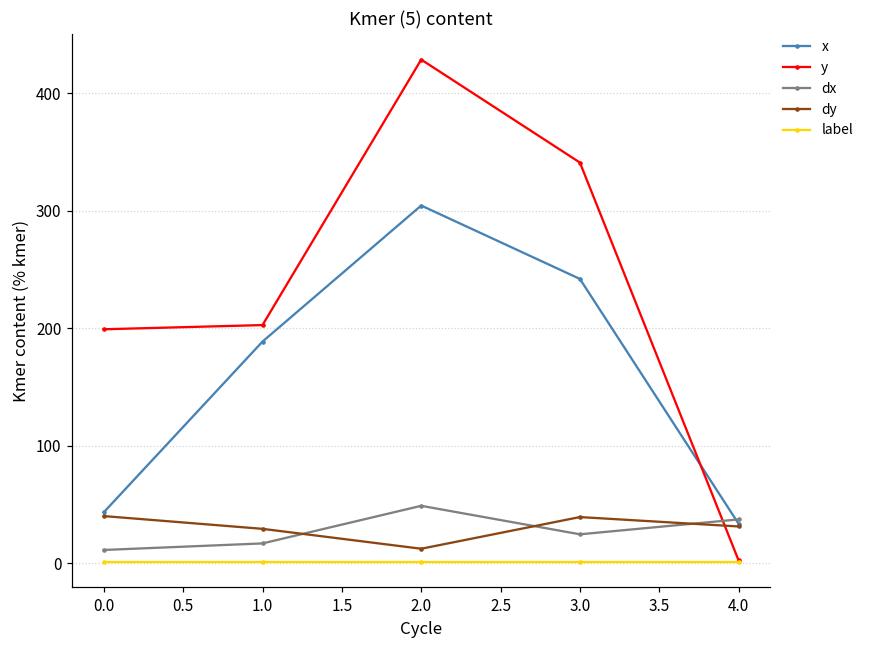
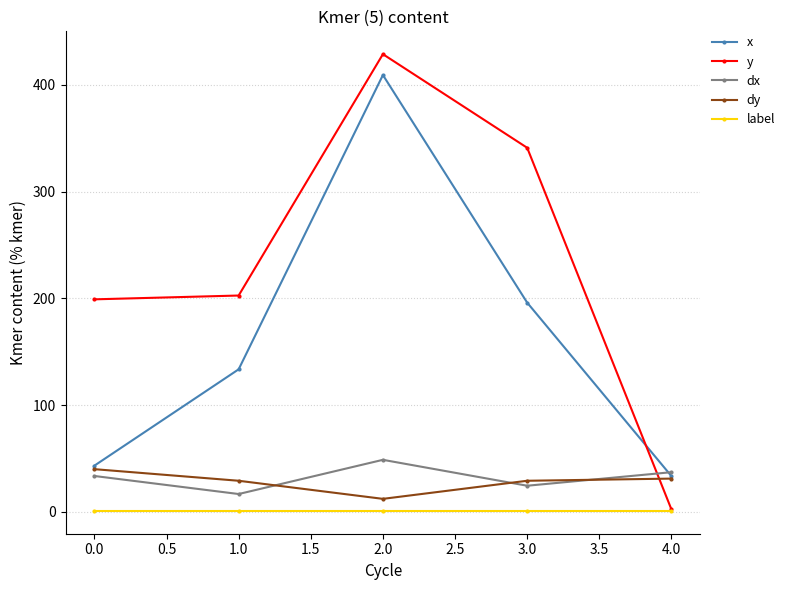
dx, 0.0: 11 -> 34
x, 1.0: 189 -> 134
x, 2.0: 304 -> 409
x, 3.0: 242 -> 196
dy, 3.0: 39 -> 29
